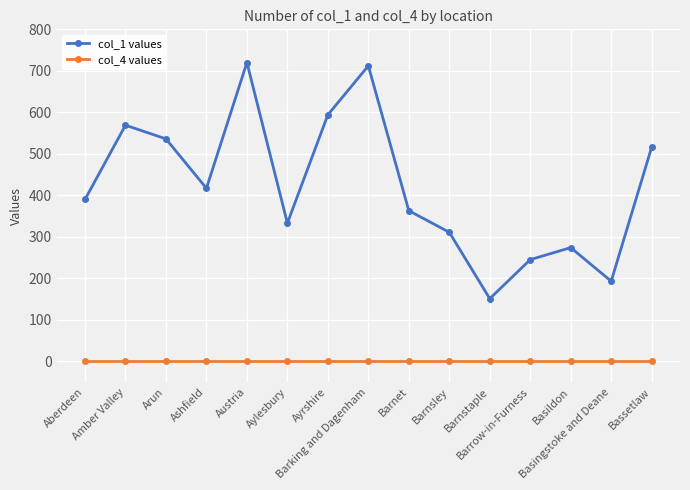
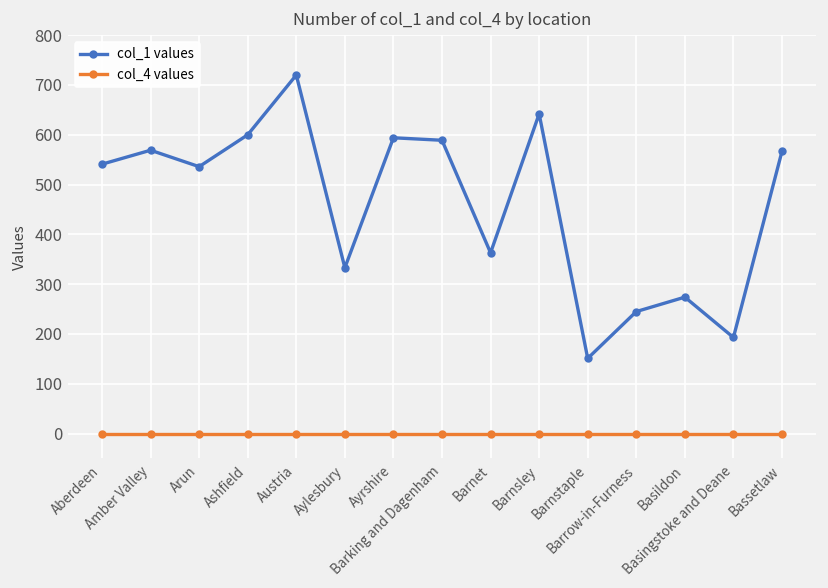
col_1 values, Aberdeen: 390 -> 540
col_1 values, Ashfield: 420 -> 600
col_1 values, Barking and Dagenham: 710 -> 590
col_1 values, Barnsley: 310 -> 640
col_1 values, Bassetlaw: 520 -> 570
